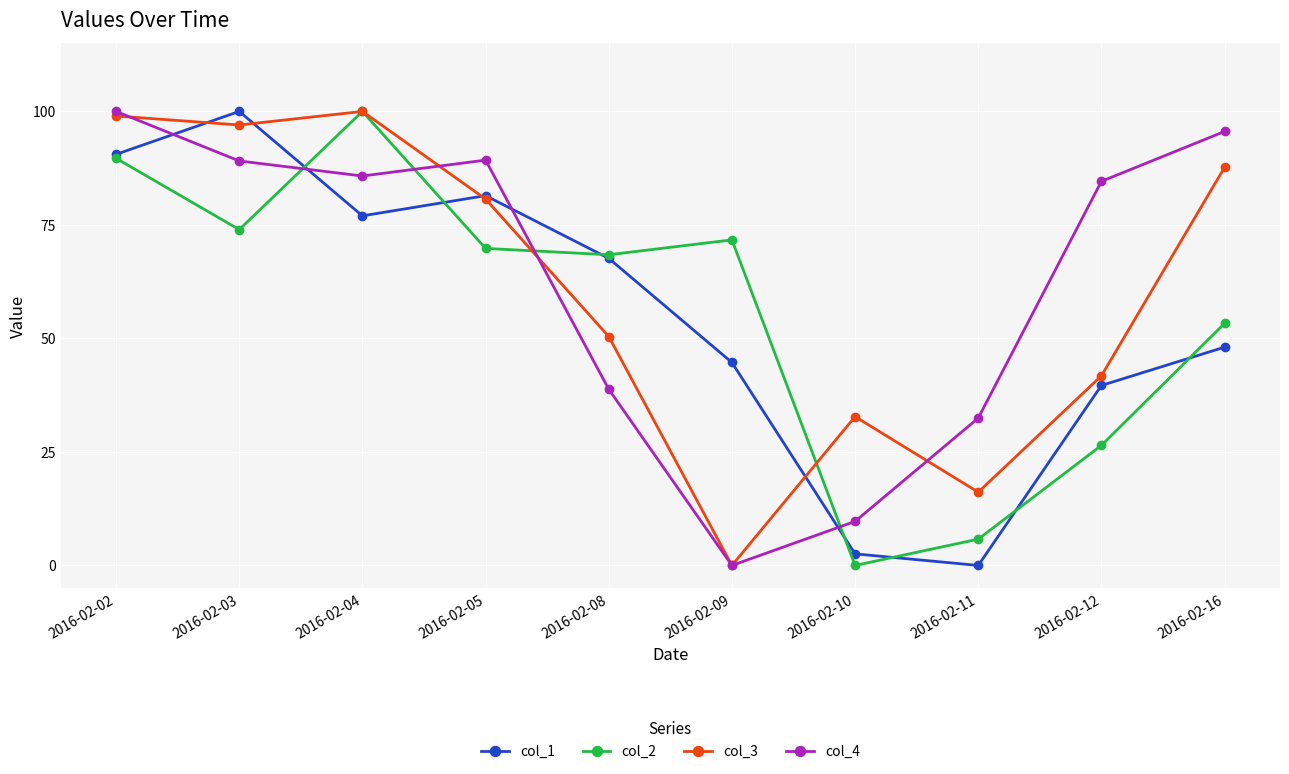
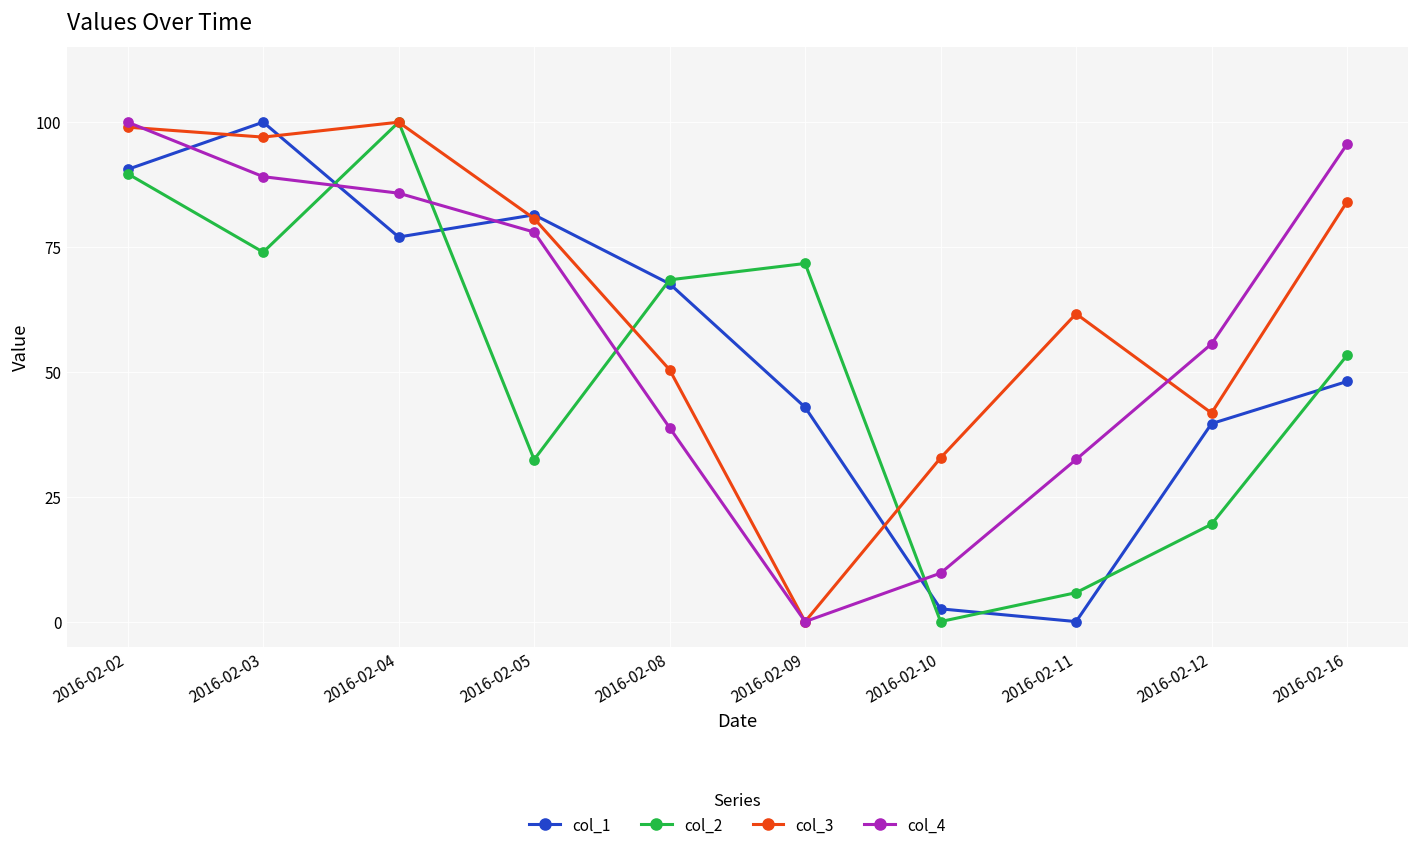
col_2, 2016-02-05: 70 -> 32
col_4, 2016-02-05: 89 -> 78
col_1, 2016-02-09: 45 -> 43
col_3, 2016-02-11: 16 -> 62
col_2, 2016-02-12: 26 -> 19
col_4, 2016-02-12: 85 -> 56
col_3, 2016-02-16: 88 -> 84
